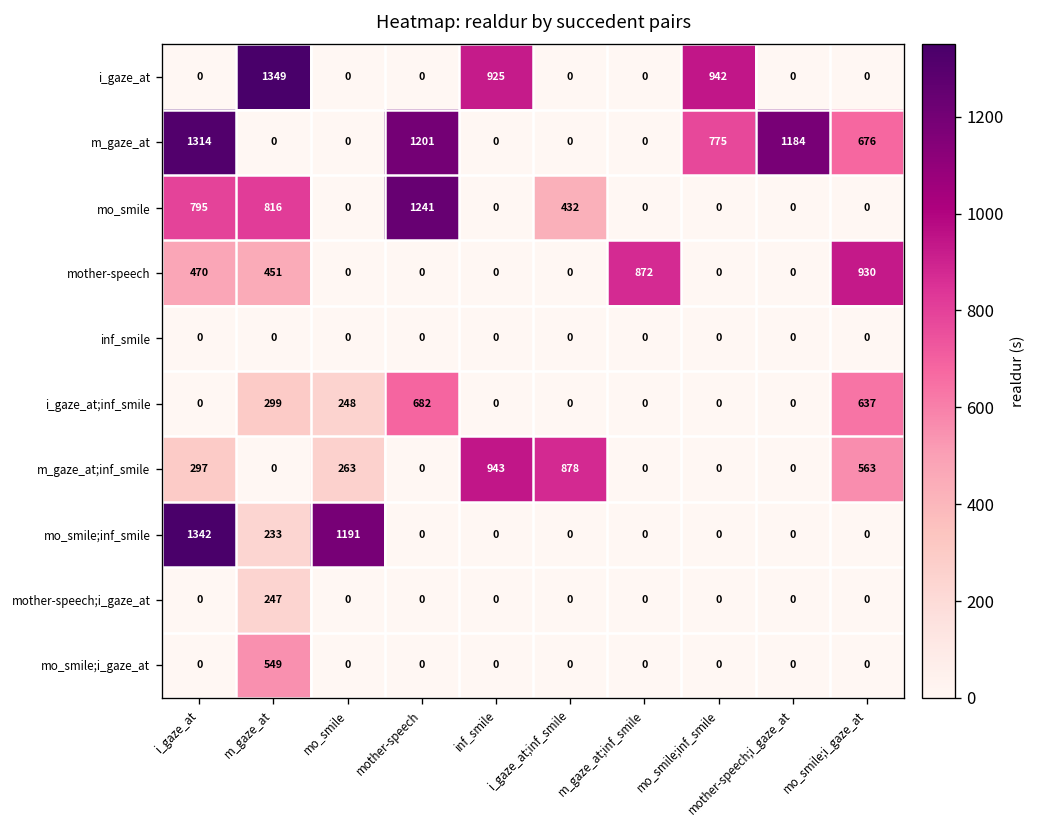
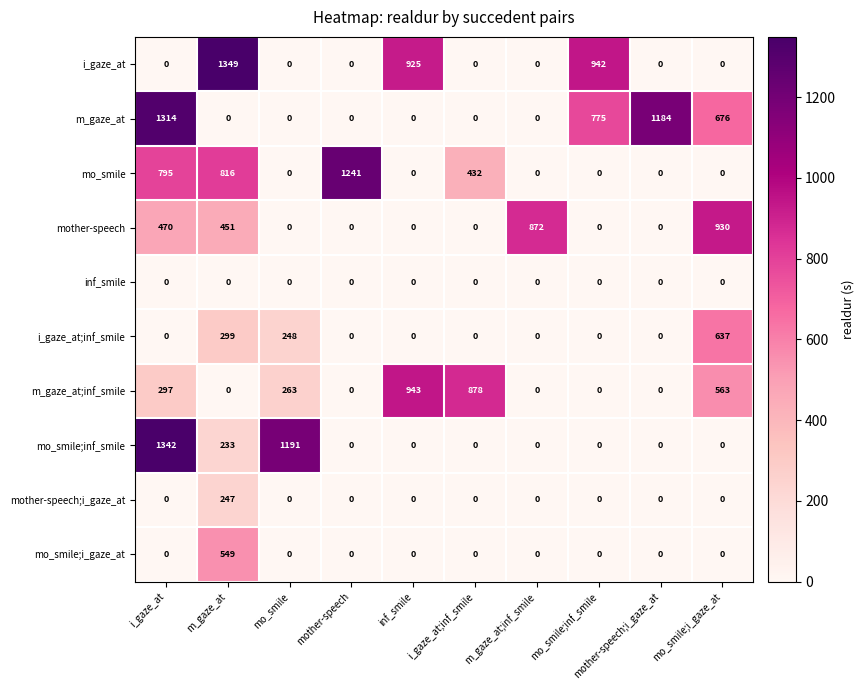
m_gaze_at, mother-speech: 1201 -> 0
i_gaze_at;inf_smile, mother-speech: 682 -> 0
